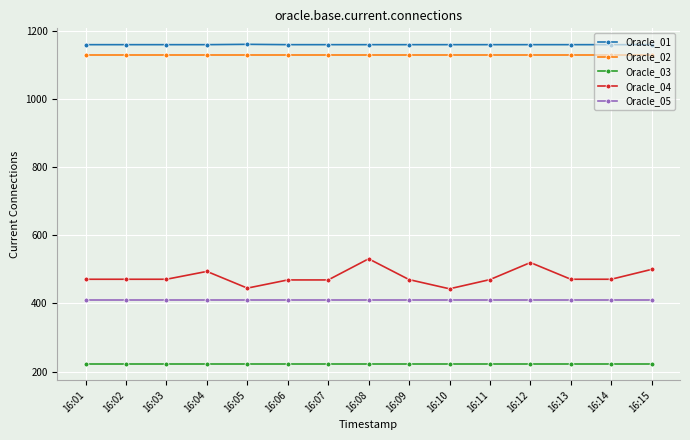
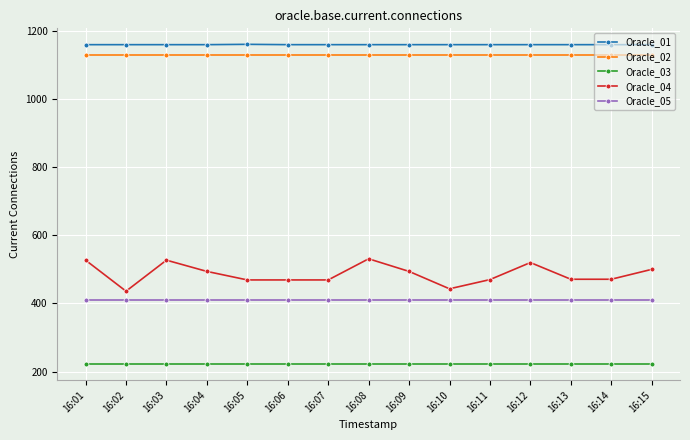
Oracle_04, 16:01: 470 -> 530
Oracle_04, 16:02: 470 -> 440
Oracle_04, 16:03: 470 -> 530
Oracle_04, 16:05: 450 -> 470
Oracle_04, 16:09: 470 -> 490
